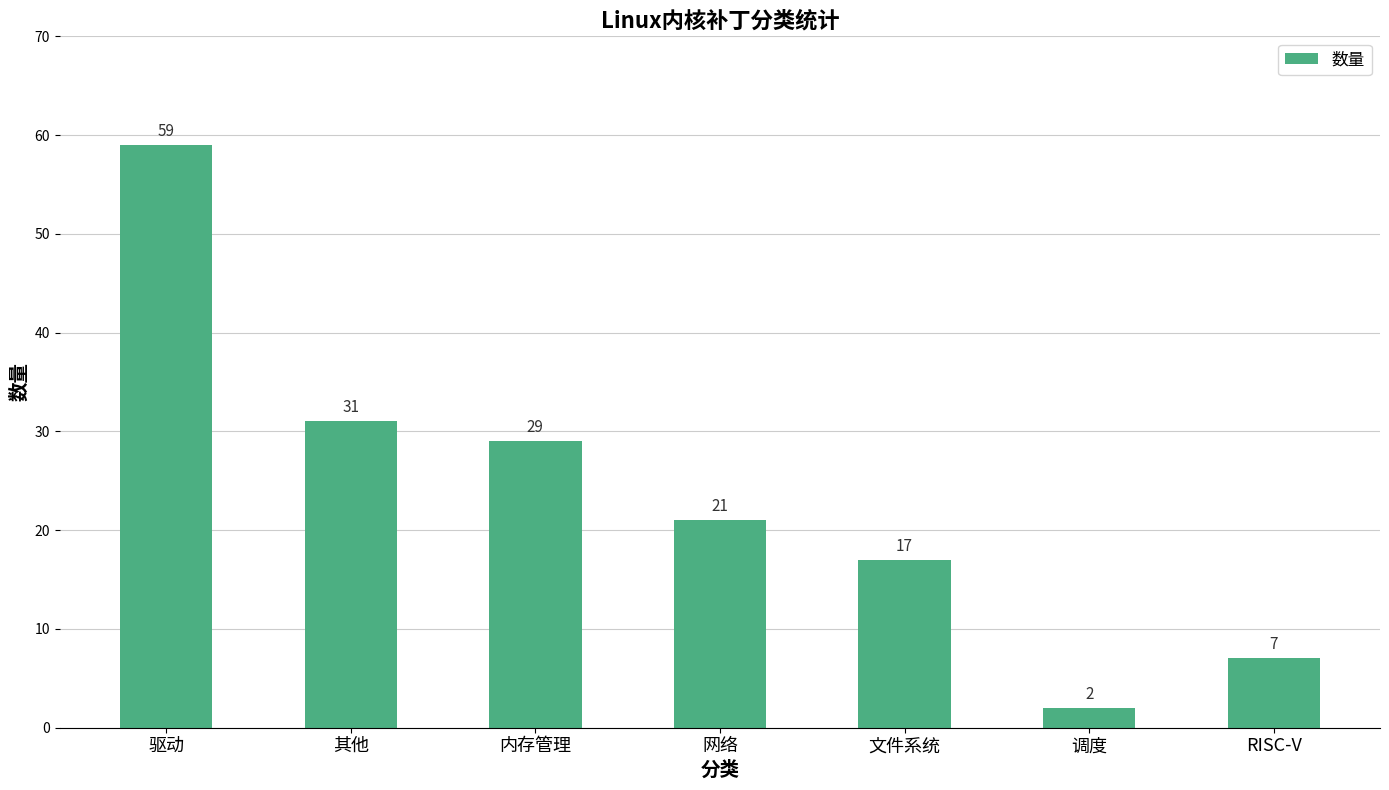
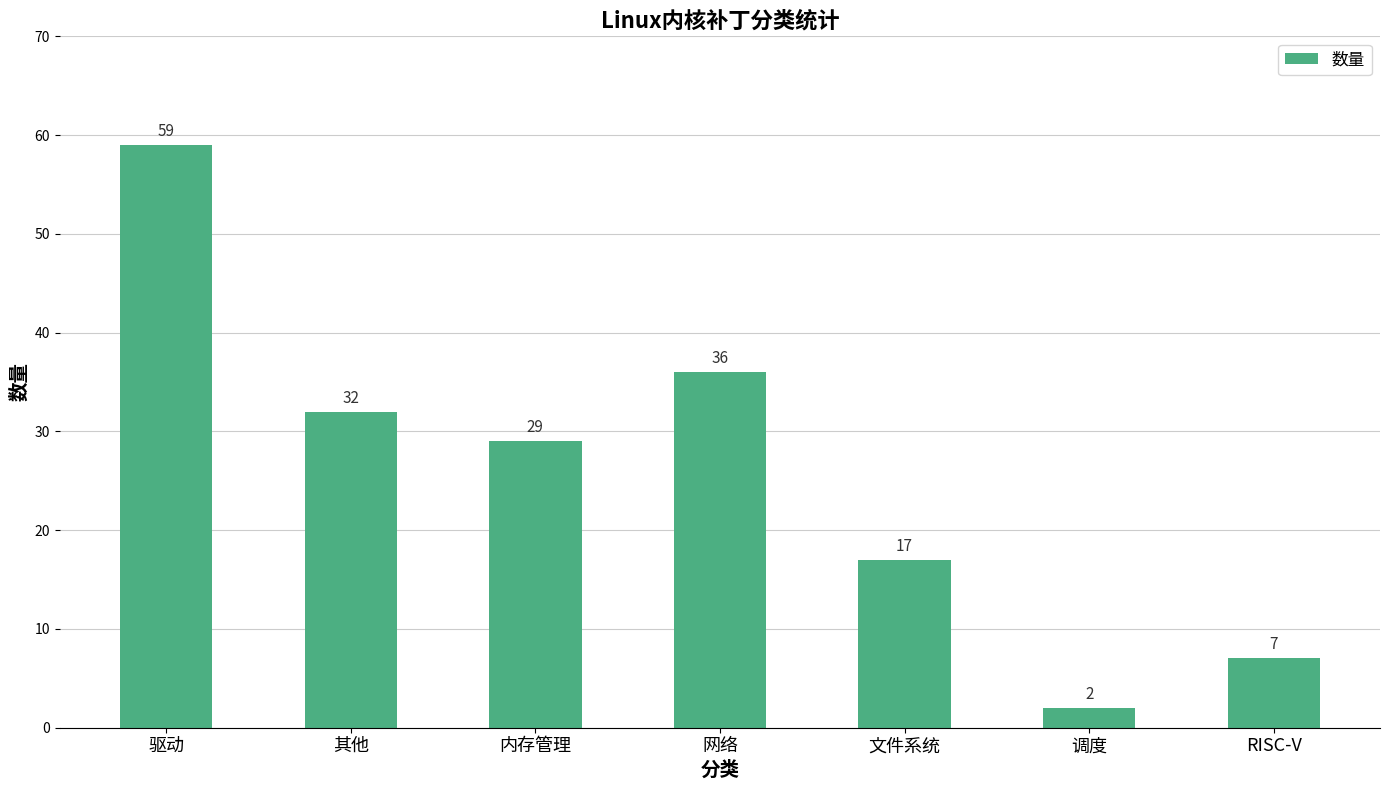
其他: 31 -> 32
网络: 21 -> 36
